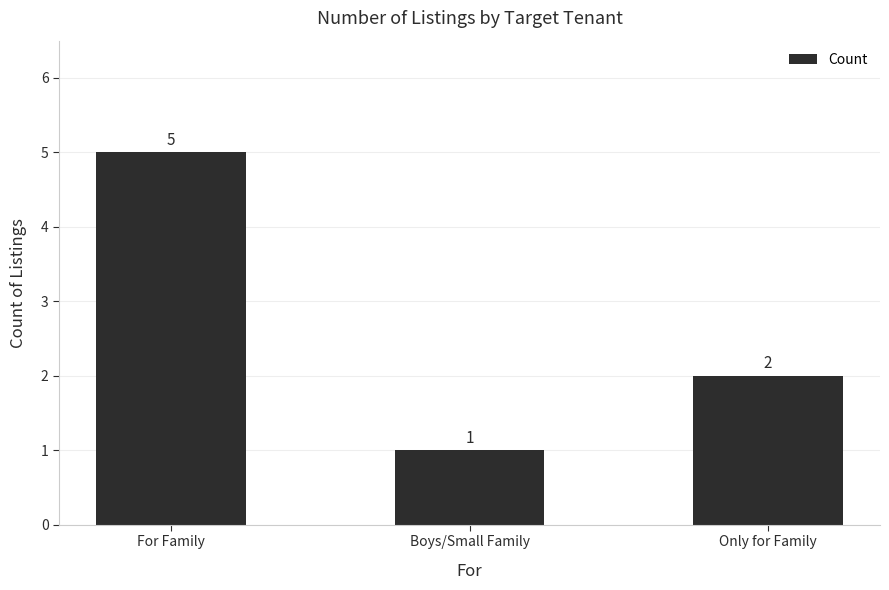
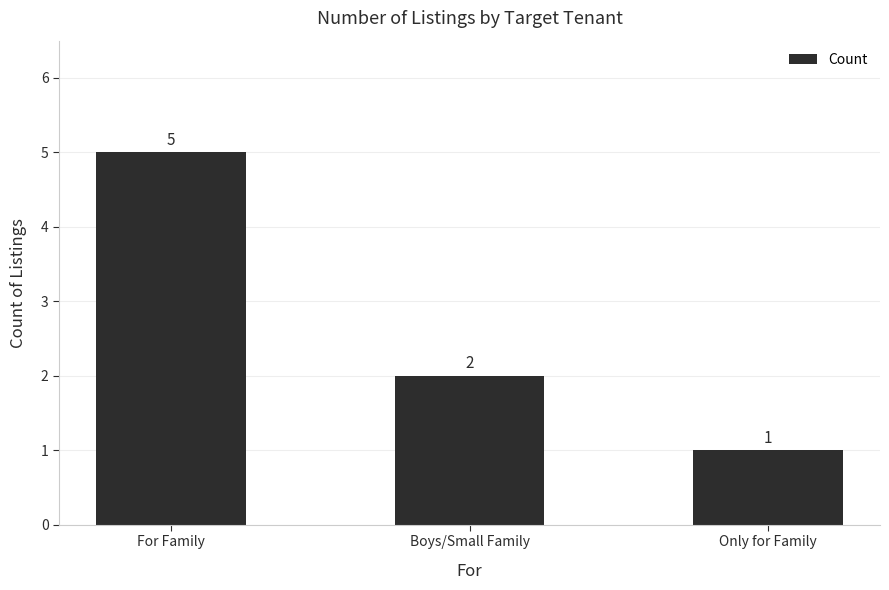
Boys/Small Family: 1 -> 2
Only for Family: 2 -> 1
